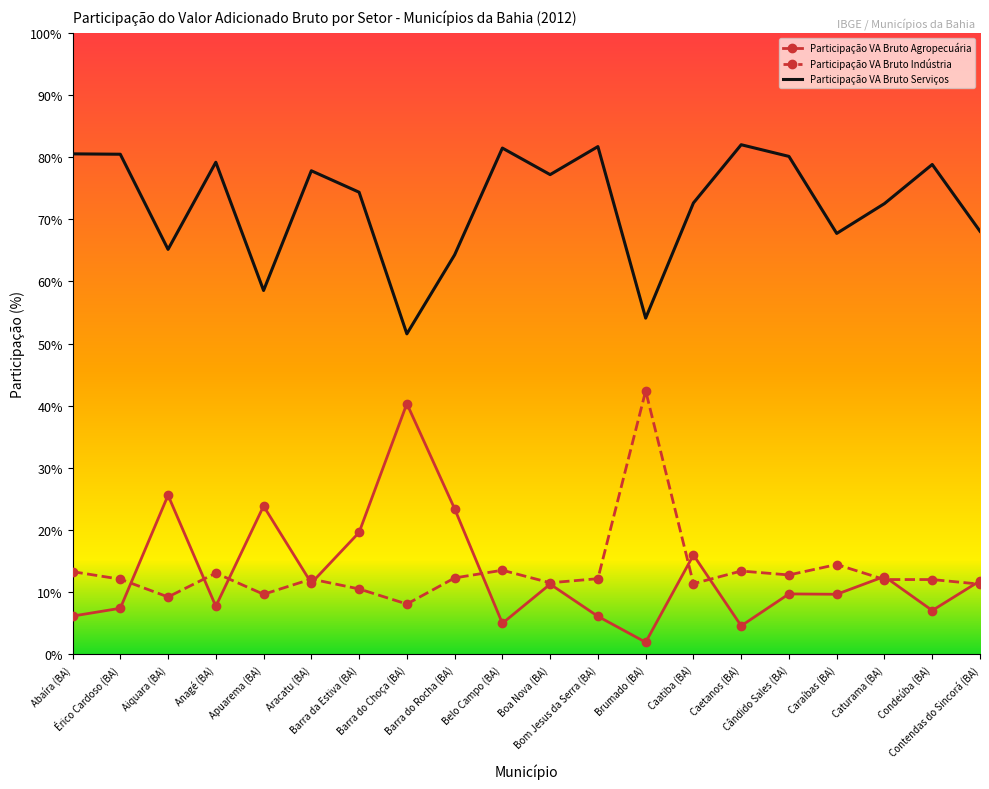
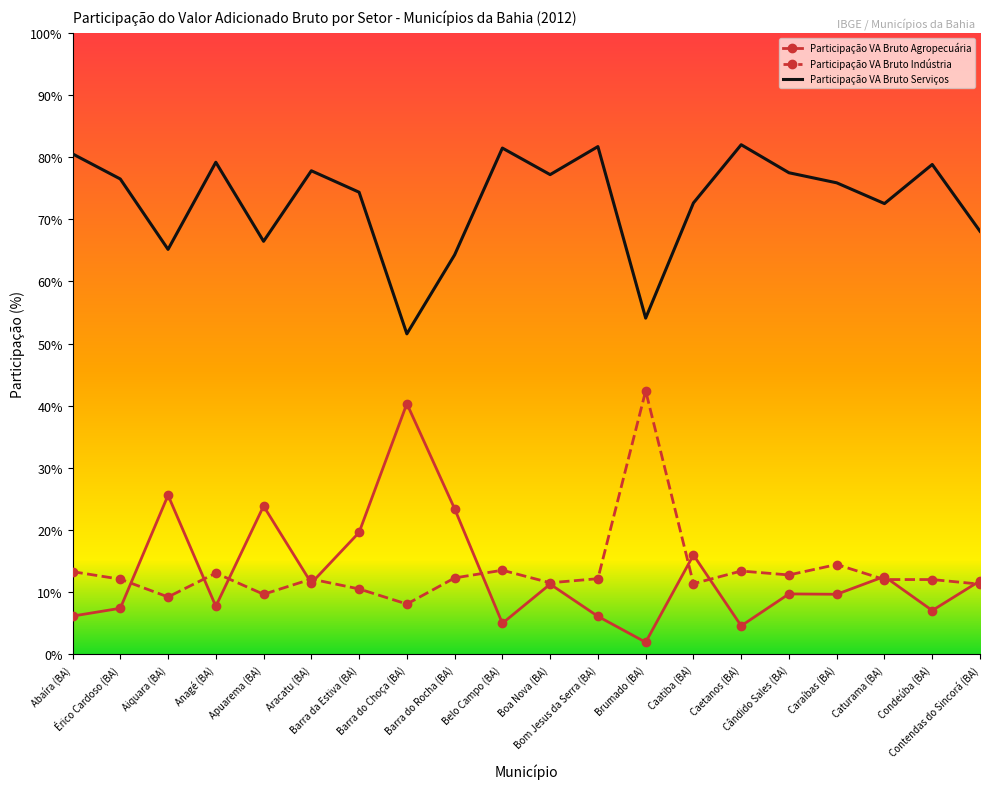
Participação VA Bruto Serviços, Érico Cardoso (BA): 80% -> 76%
Participação VA Bruto Serviços, Apuarema (BA): 59% -> 66%
Participação VA Bruto Serviços, Cândido Sales (BA): 80% -> 77%
Participação VA Bruto Serviços, Caraíbas (BA): 68% -> 76%
